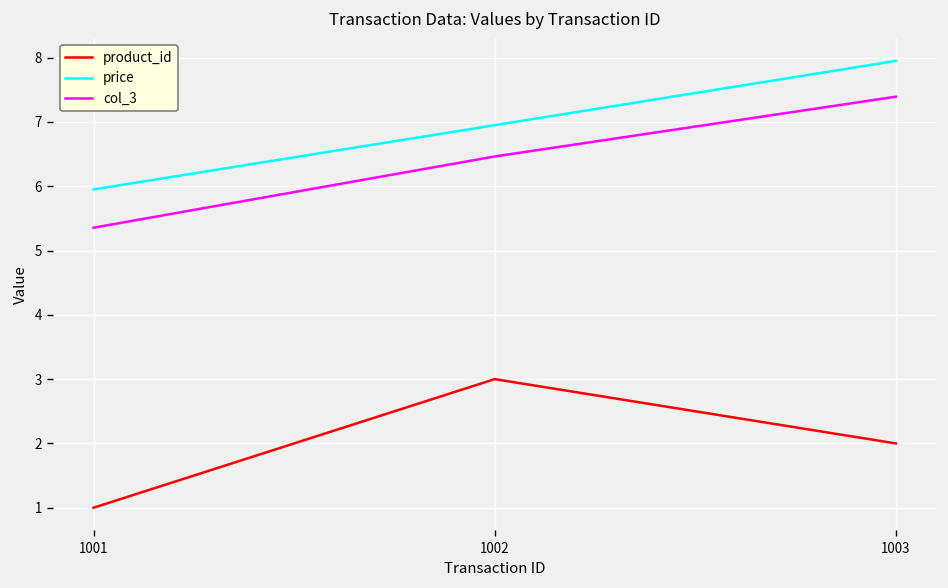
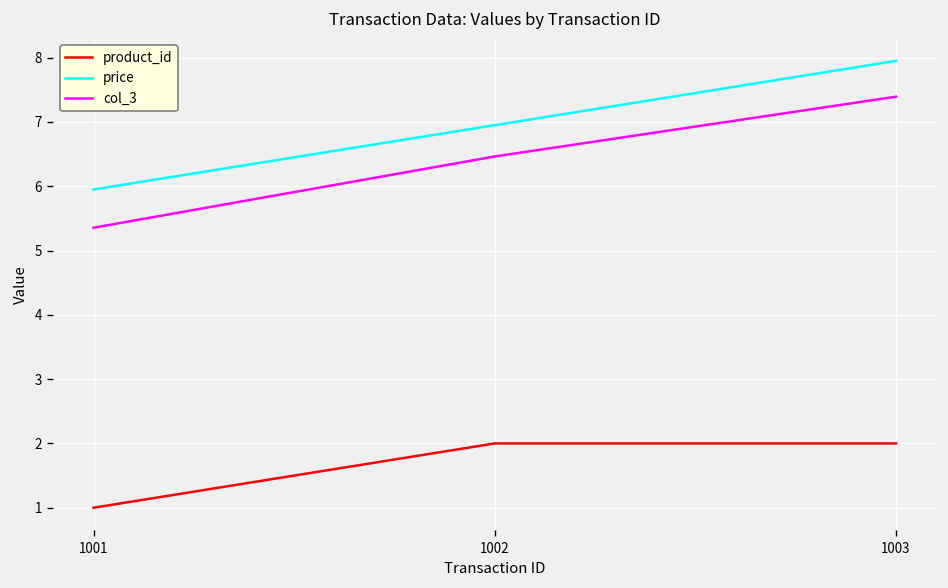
product_id, 1002: 3 -> 2
